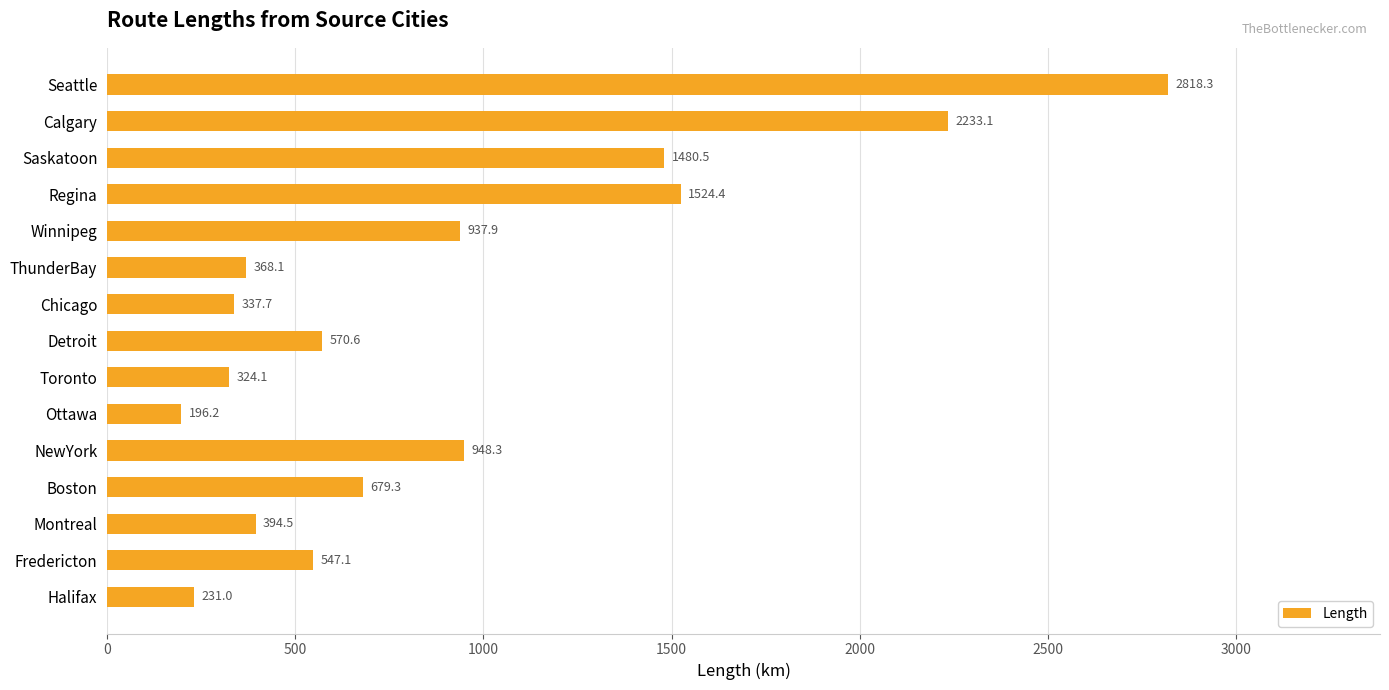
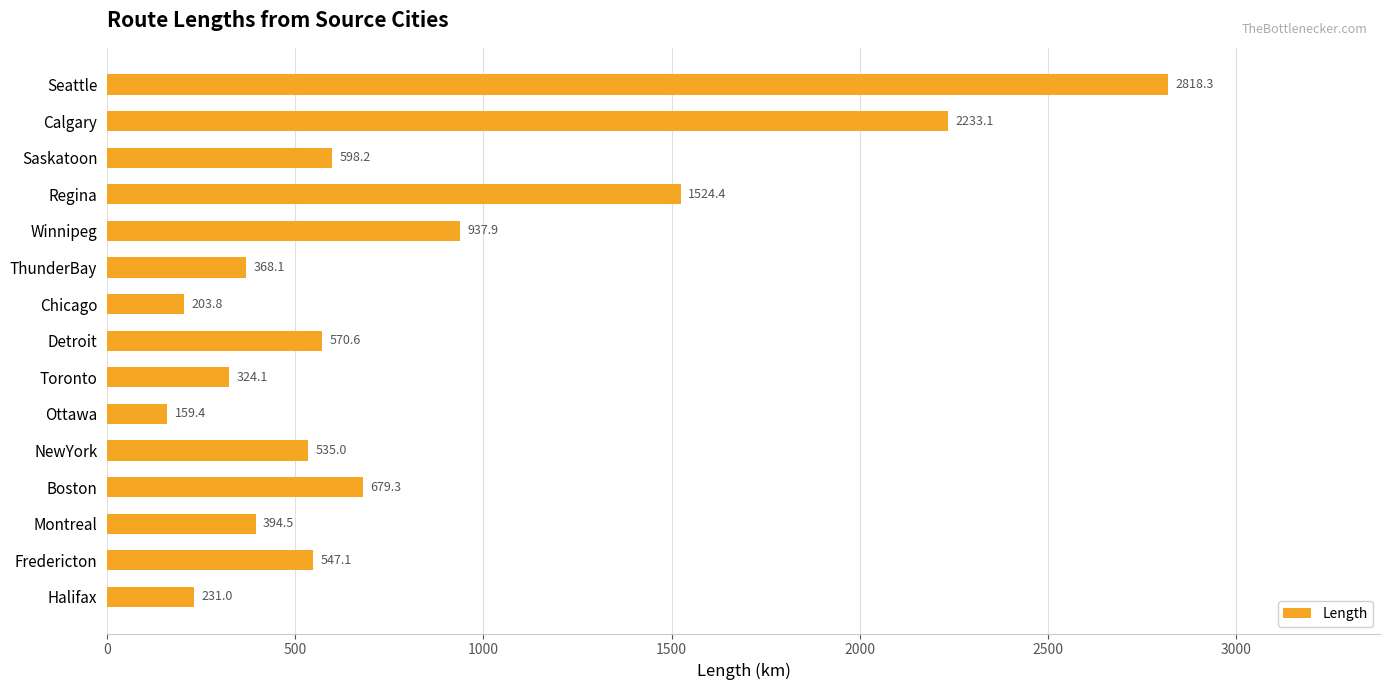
Saskatoon: 1480.5 -> 598.2
Chicago: 337.7 -> 203.8
Ottawa: 196.2 -> 159.4
NewYork: 948.3 -> 535.0
